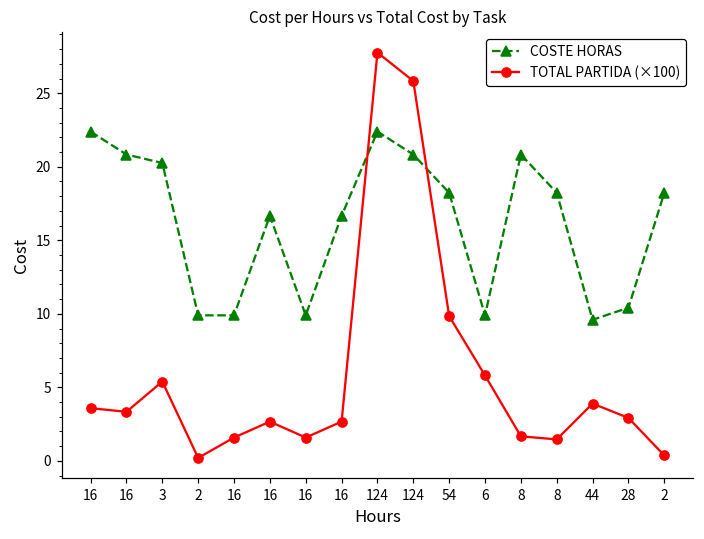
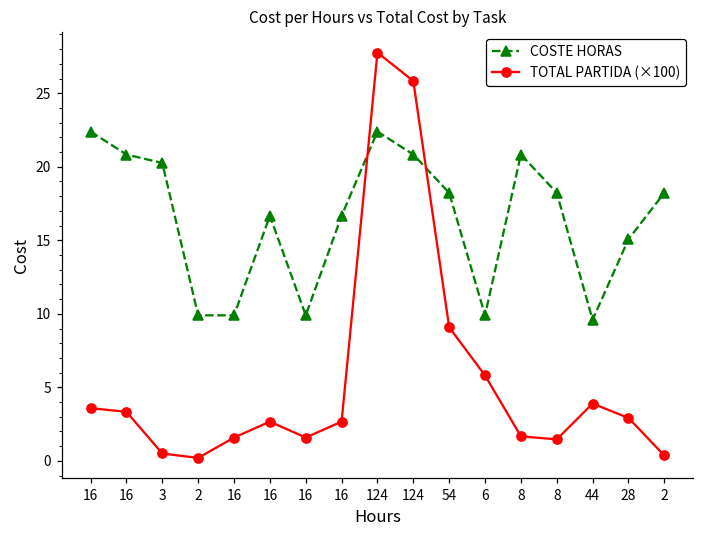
TOTAL PARTIDA (×100), 3: 5.4 -> 0.5
TOTAL PARTIDA (×100), 54: 9.8 -> 9.1
COSTE HORAS, 28: 10.4 -> 15.1
